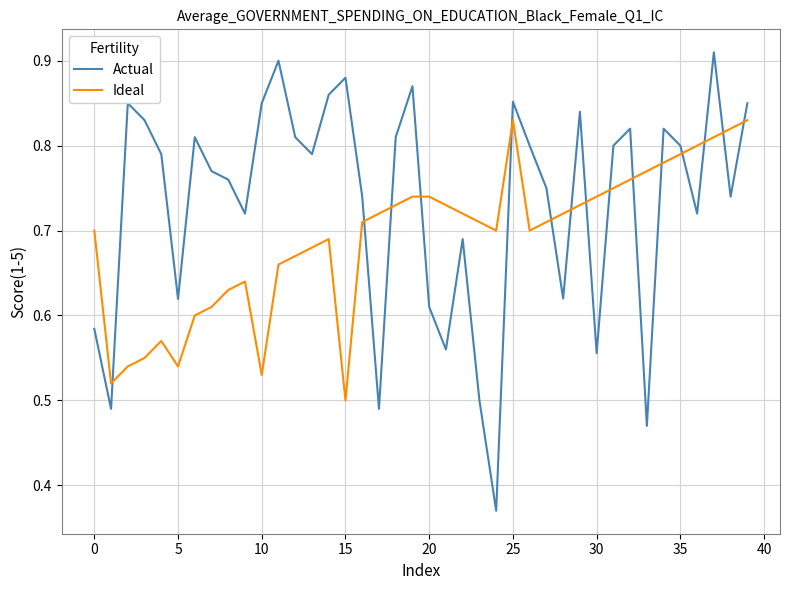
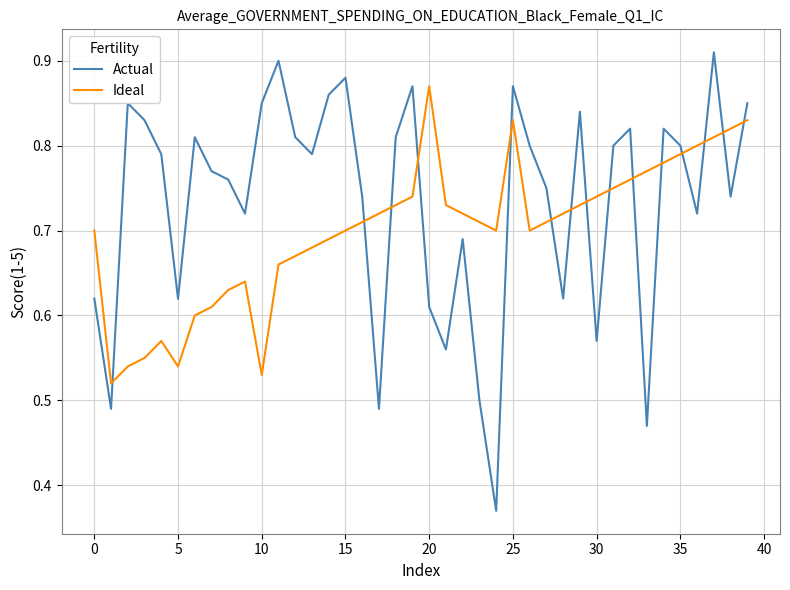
Actual, 0: 0.58 -> 0.62
Ideal, 15: 0.5 -> 0.7
Ideal, 20: 0.74 -> 0.87
Actual, 25: 0.85 -> 0.87
Actual, 30: 0.56 -> 0.57
